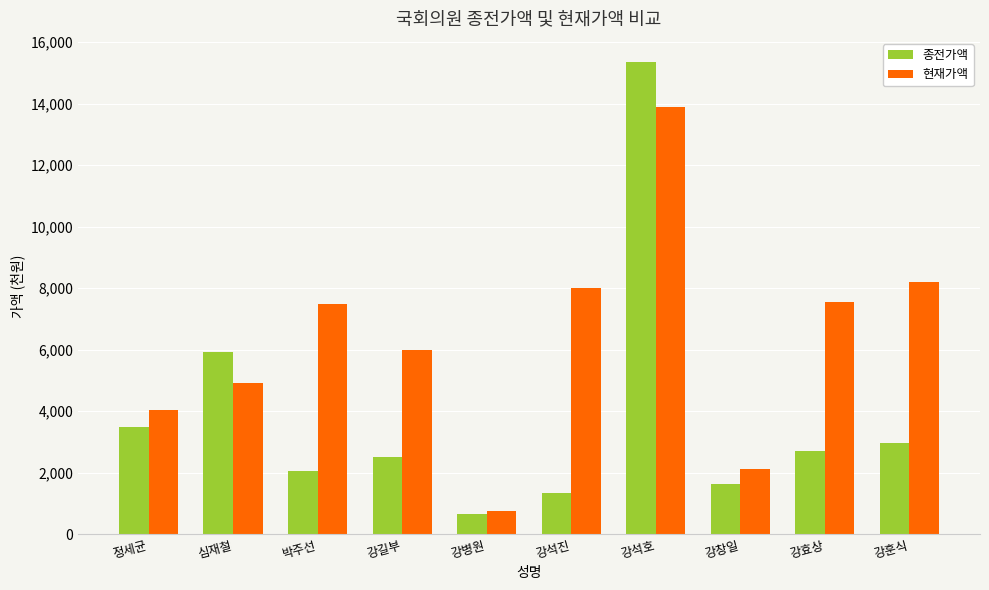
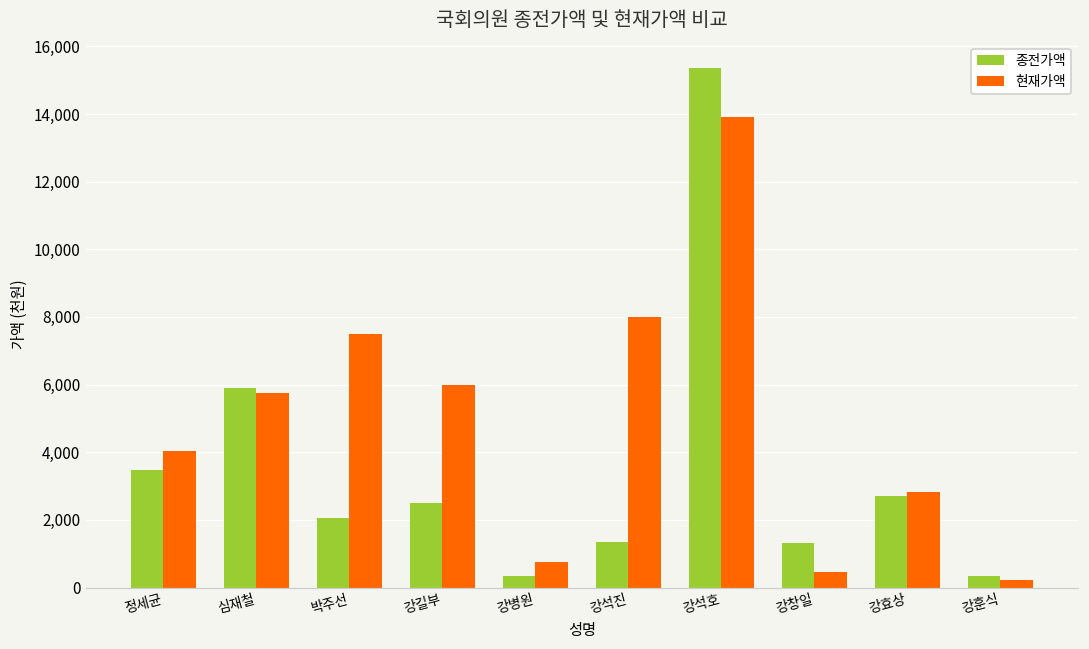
현재가액, 심재철: 4,900 -> 5,800
종전가액, 강병원: 700 -> 300
종전가액, 강창일: 1,600 -> 1,300
현재가액, 강창일: 2,100 -> 500
현재가액, 강효상: 7,500 -> 2,800
종전가액, 강훈식: 3,000 -> 300
현재가액, 강훈식: 8,200 -> 200
